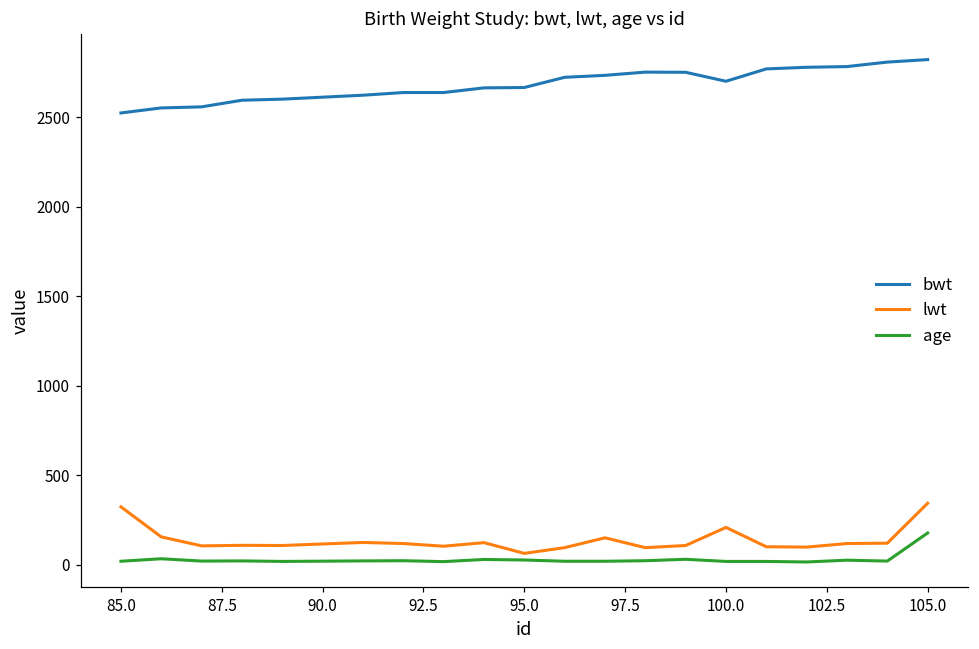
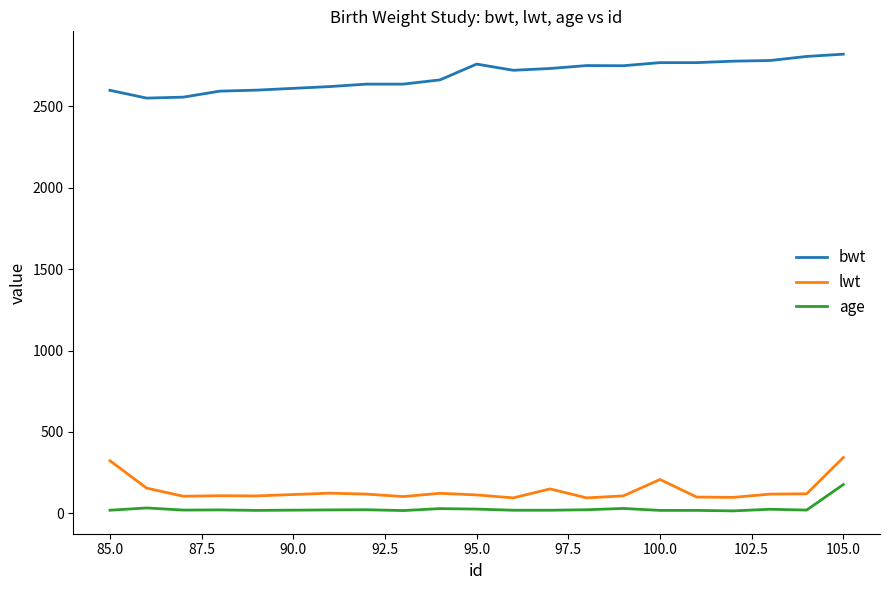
bwt, 85.0: 2520 -> 2600
bwt, 95.0: 2670 -> 2760
lwt, 95.0: 60 -> 110
bwt, 100.0: 2700 -> 2770
